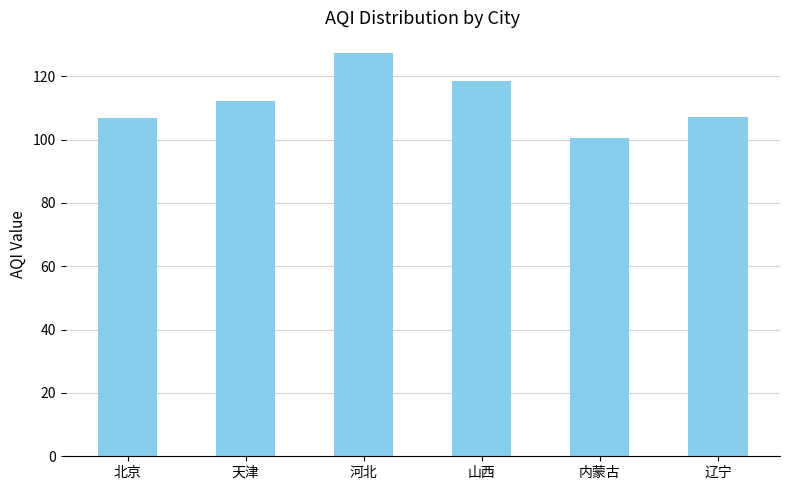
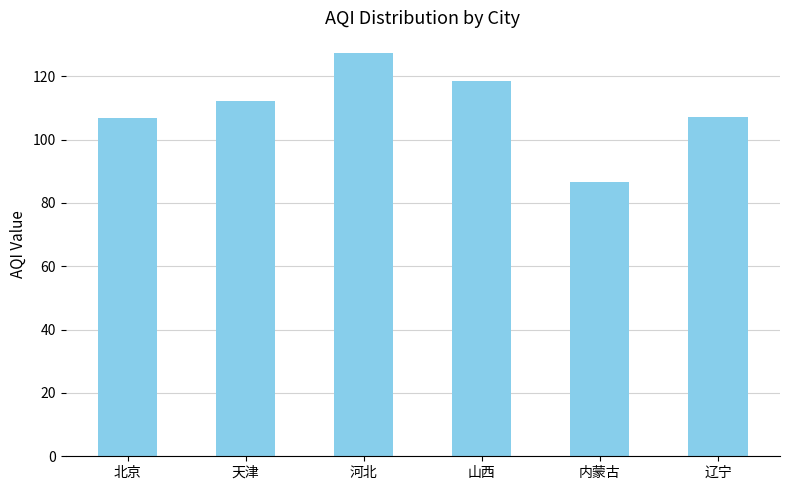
内蒙古: 101 -> 87
